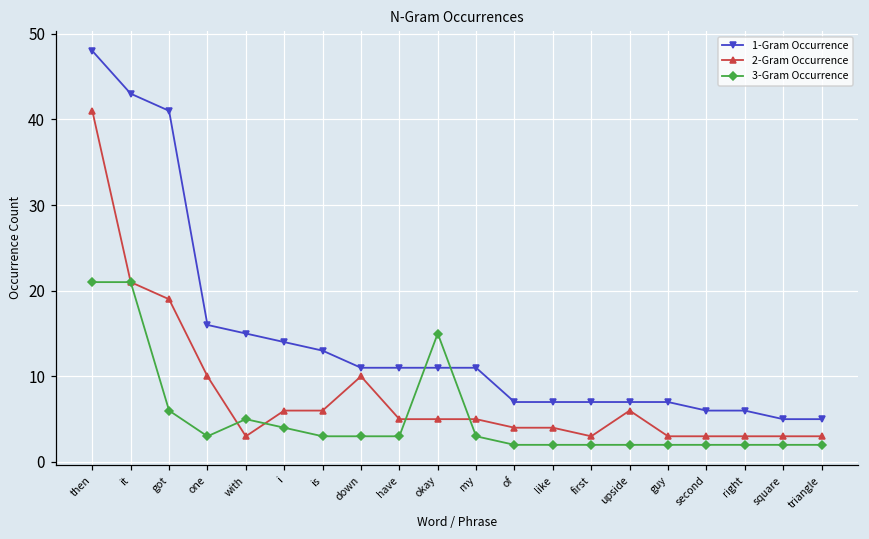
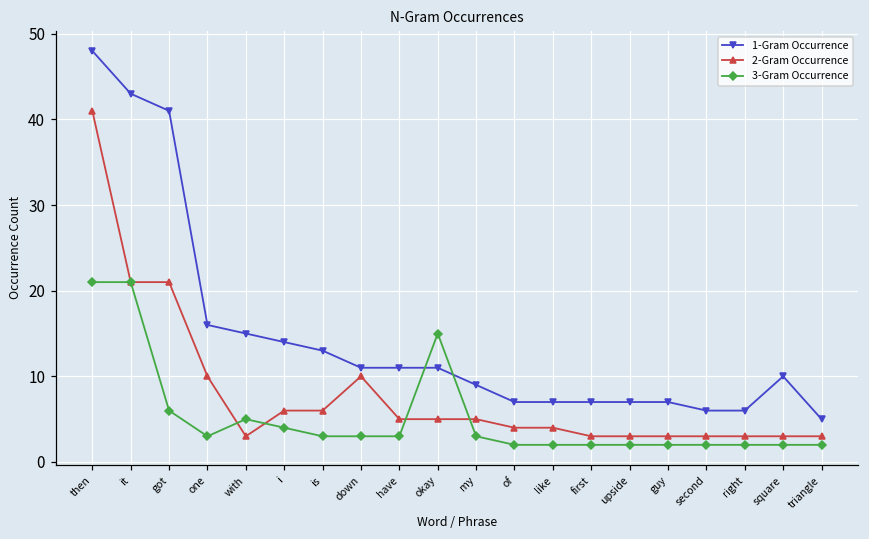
2-Gram Occurrence, got: 19 -> 21
1-Gram Occurrence, my: 11 -> 9
2-Gram Occurrence, upside: 6 -> 3
1-Gram Occurrence, square: 5 -> 10
